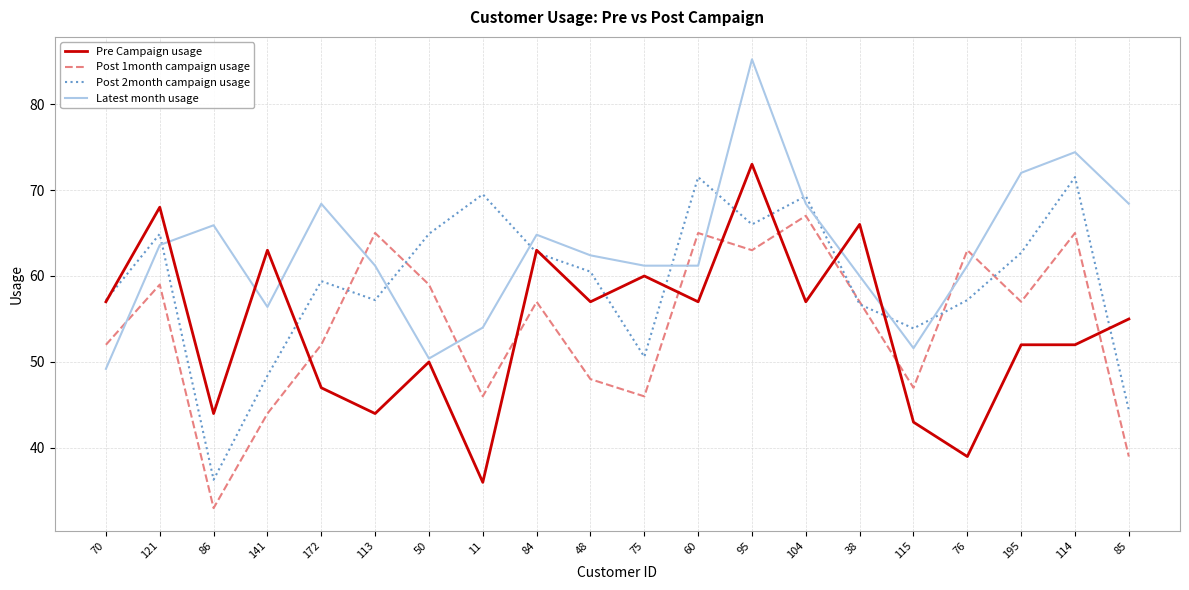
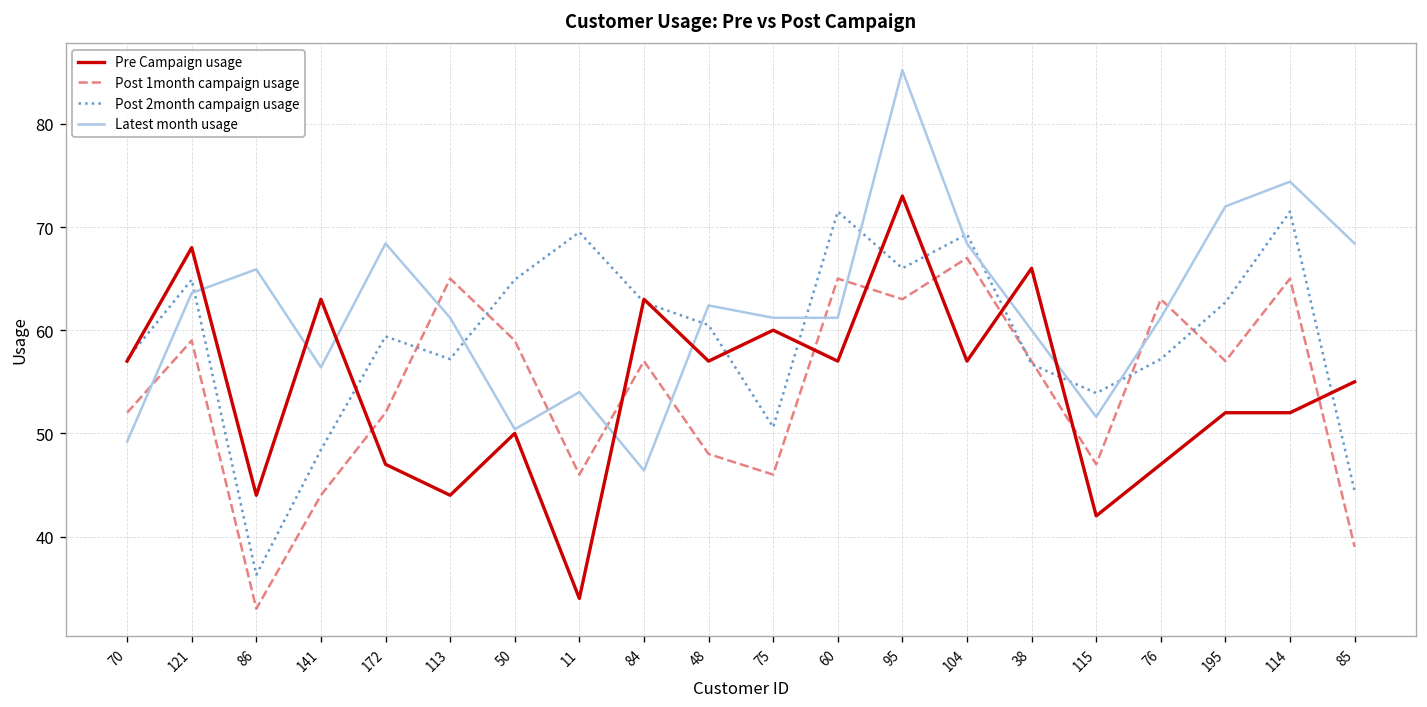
Pre Campaign usage, 11: 36 -> 34
Latest month usage, 84: 65 -> 46
Pre Campaign usage, 115: 43 -> 42
Pre Campaign usage, 76: 39 -> 47
